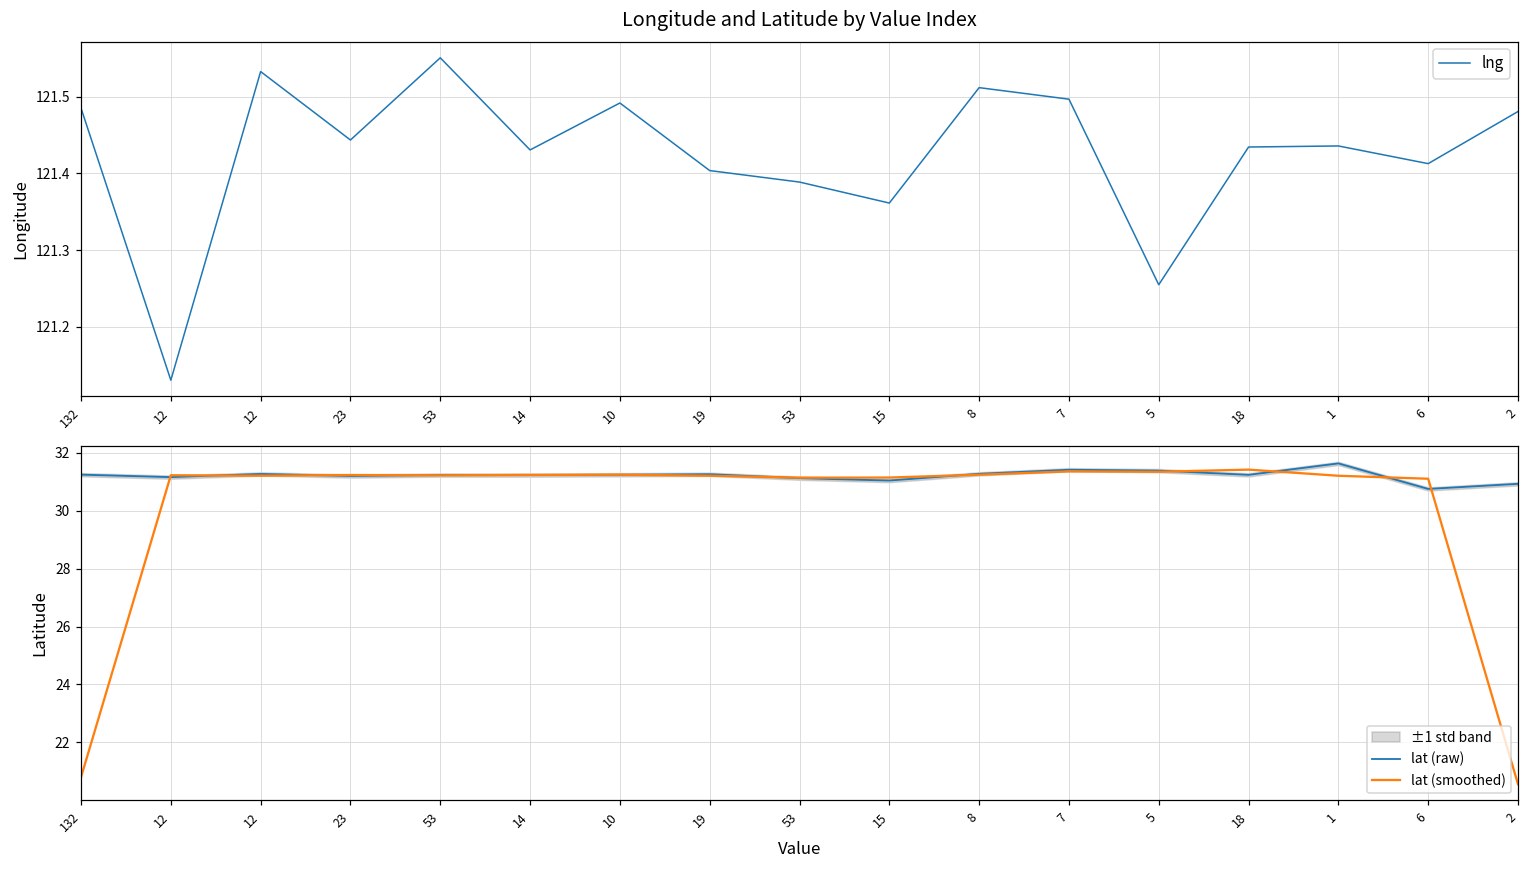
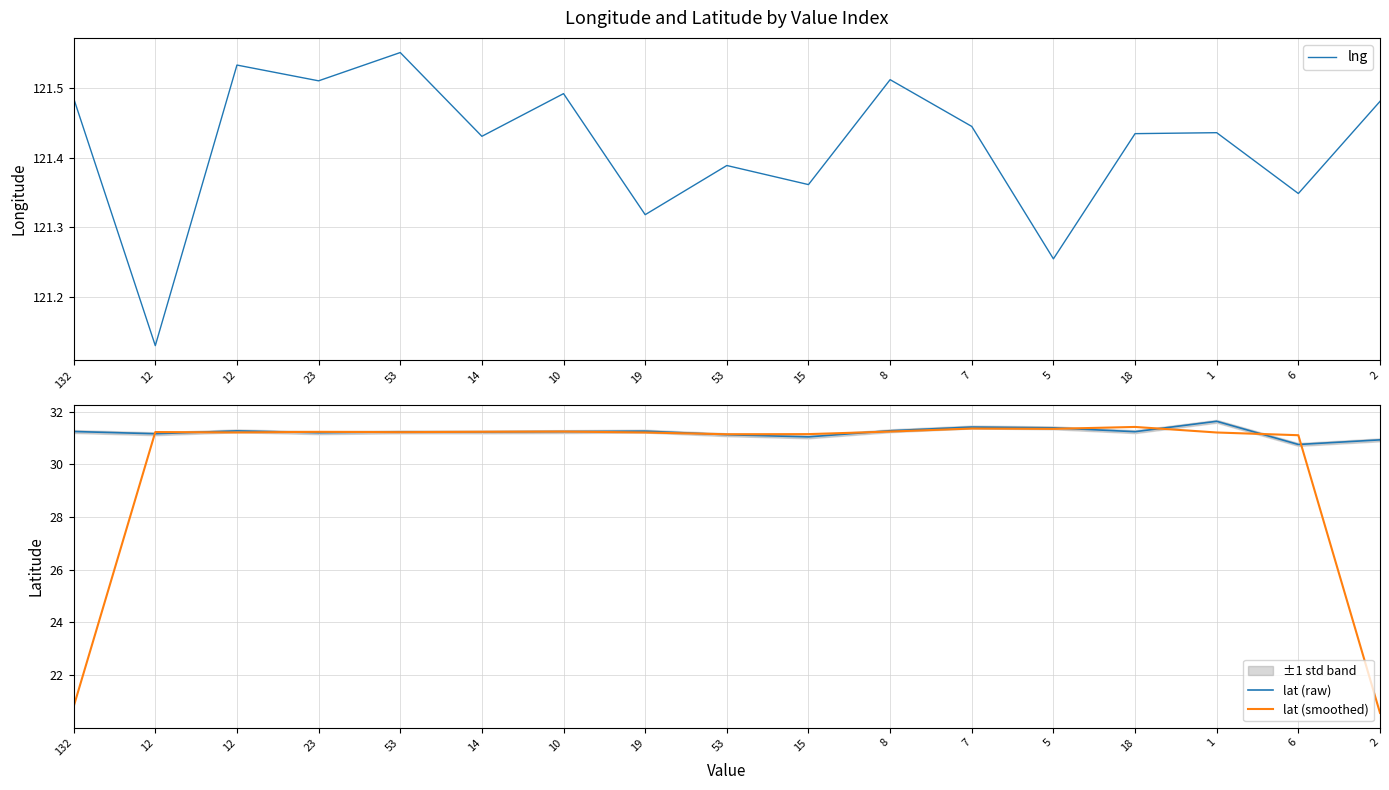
Longitude and Latitude by Value Index, 23: 121.44 -> 121.51
Longitude and Latitude by Value Index, 19: 121.40 -> 121.32
Longitude and Latitude by Value Index, 7: 121.50 -> 121.44
Longitude and Latitude by Value Index, 6: 121.41 -> 121.35
